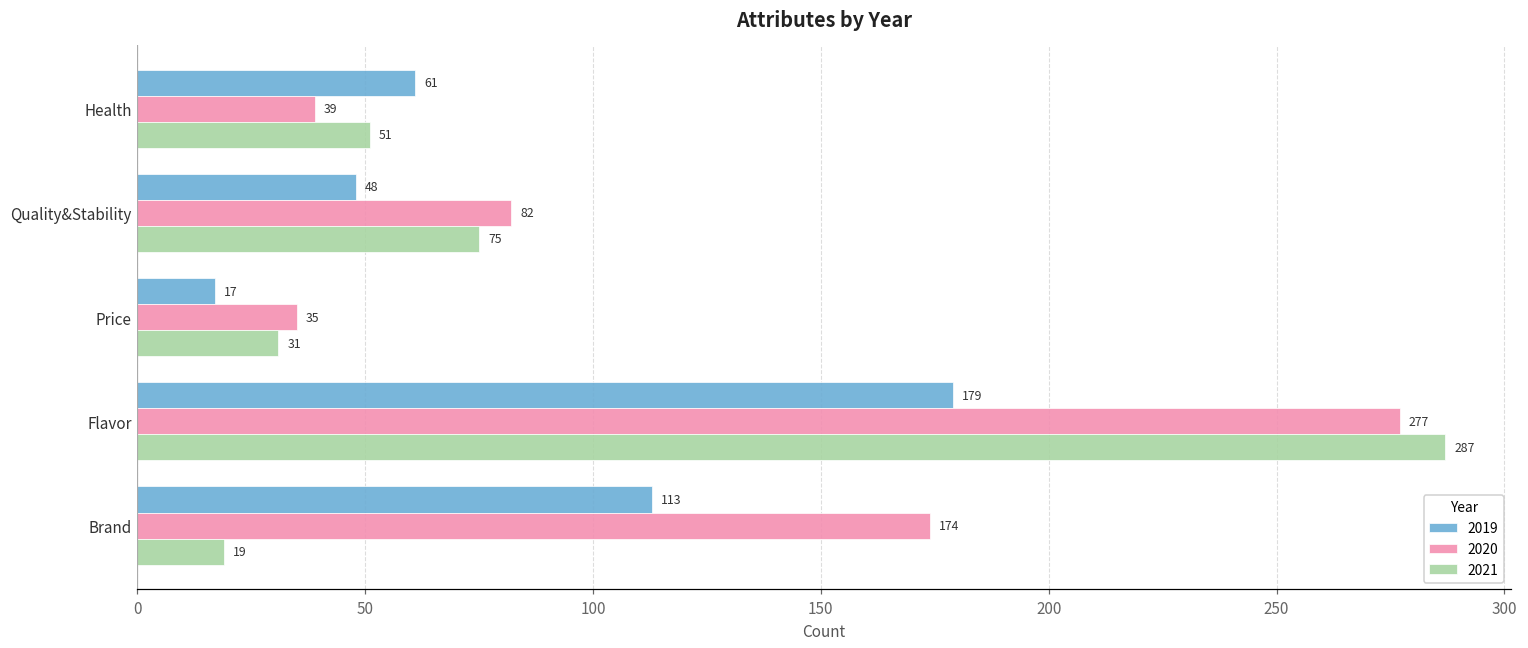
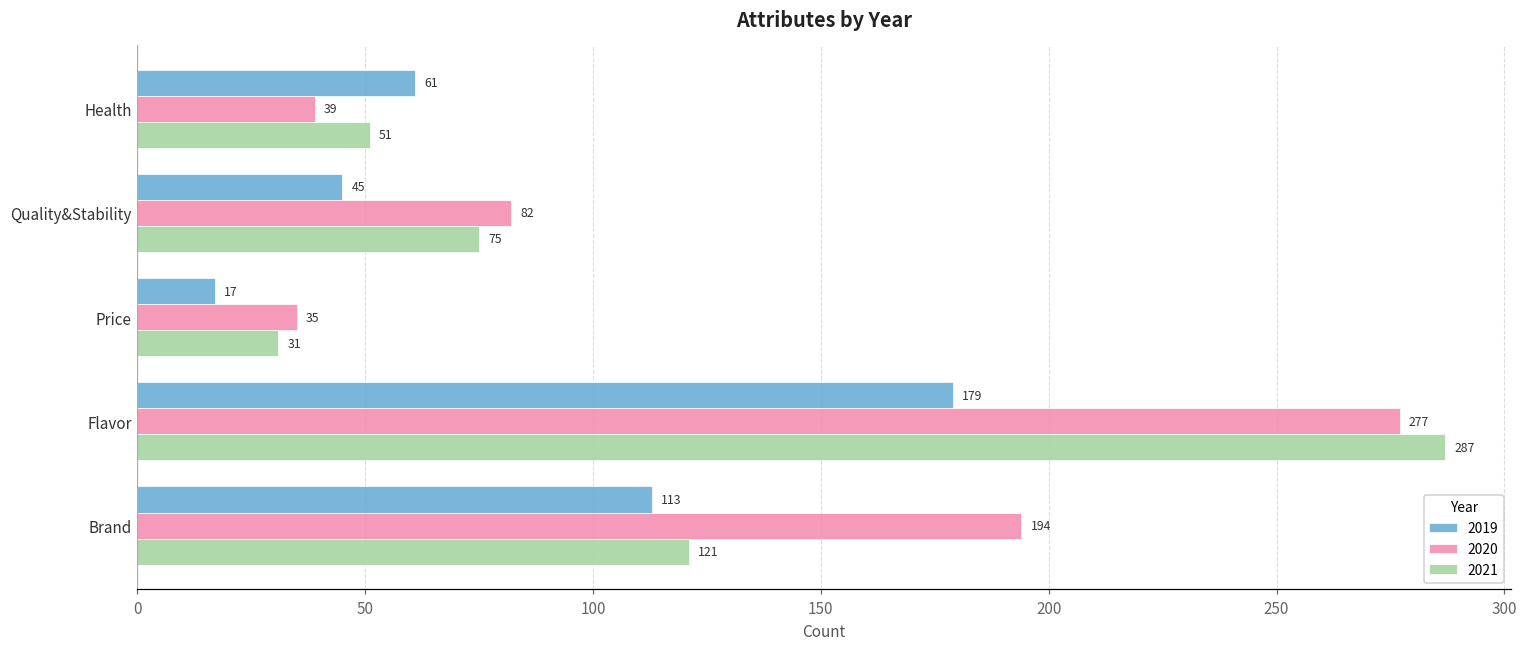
2019, Quality&Stability: 48 -> 45
2020, Brand: 174 -> 194
2021, Brand: 19 -> 121
